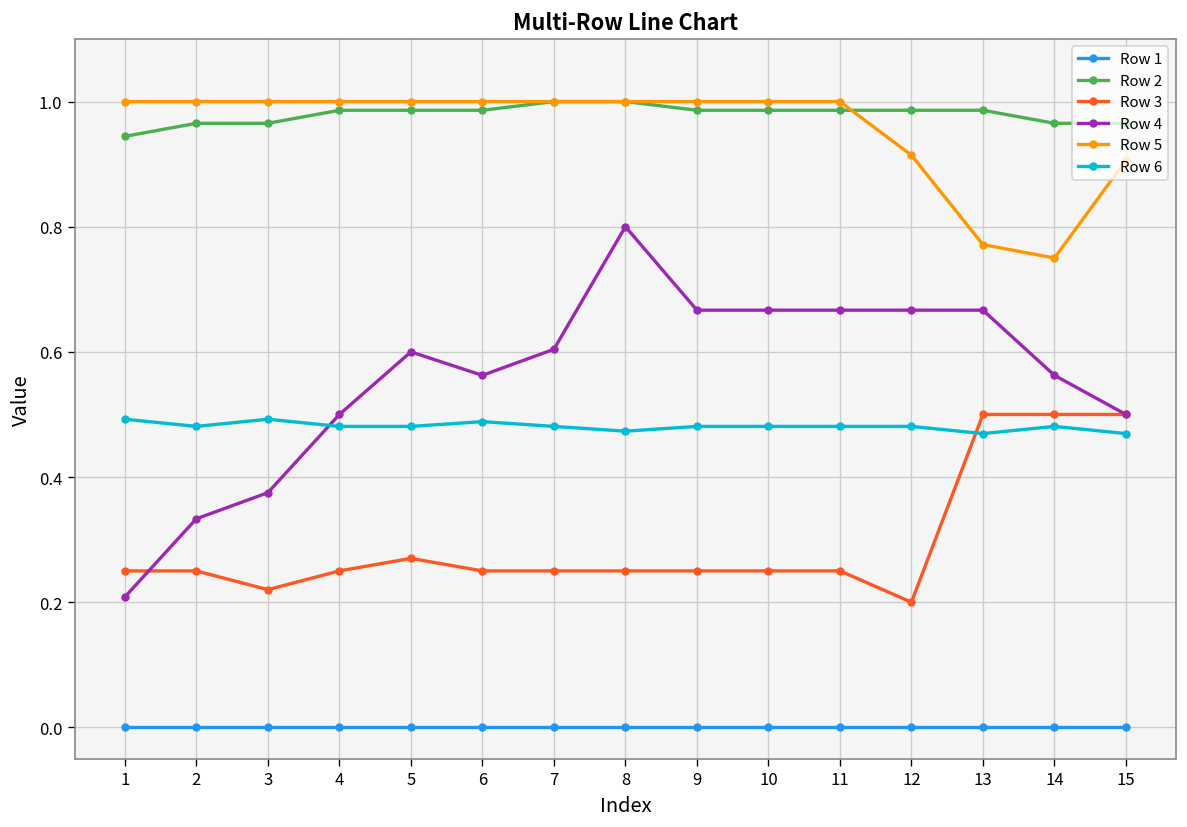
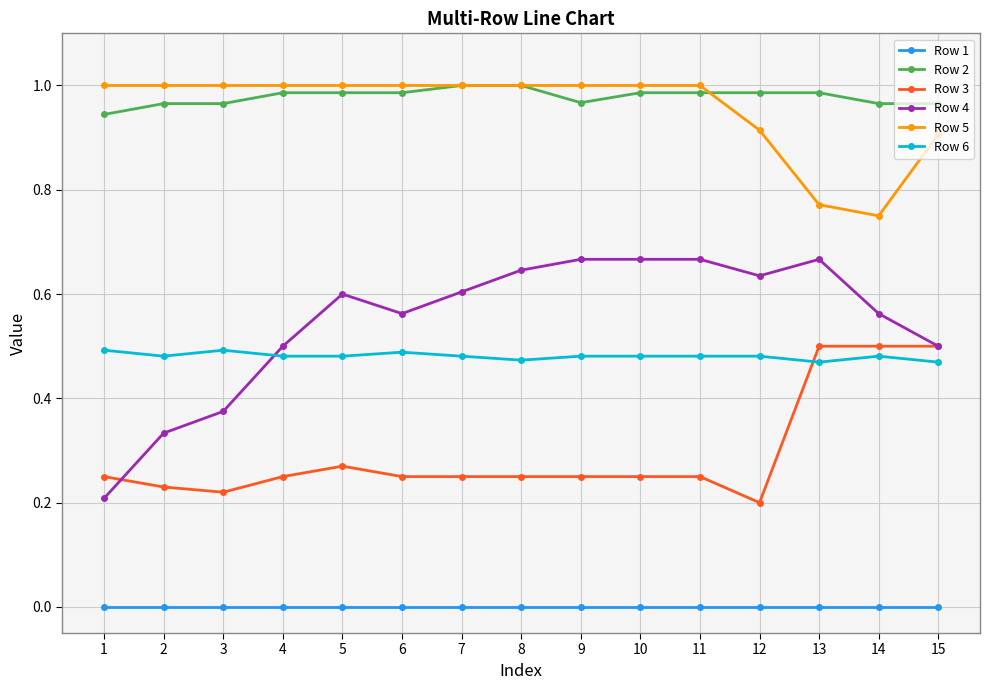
Row 3, 2: 0.25 -> 0.23
Row 4, 8: 0.80 -> 0.65
Row 2, 9: 0.99 -> 0.97
Row 4, 12: 0.67 -> 0.63
